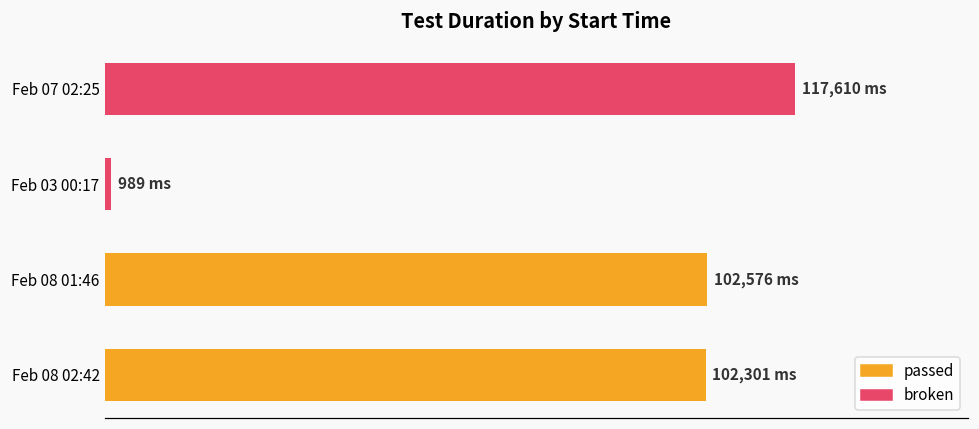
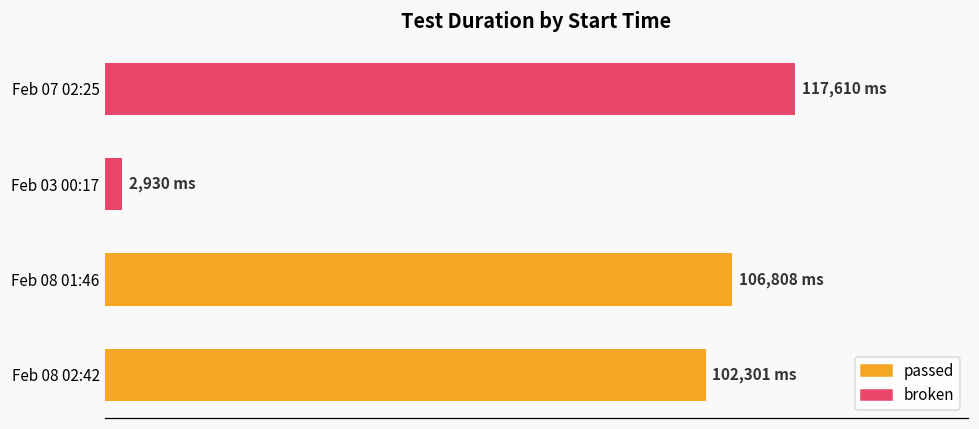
Feb 03 00:17: 989 -> 2,930
Feb 08 01:46: 102,576 -> 106,808
